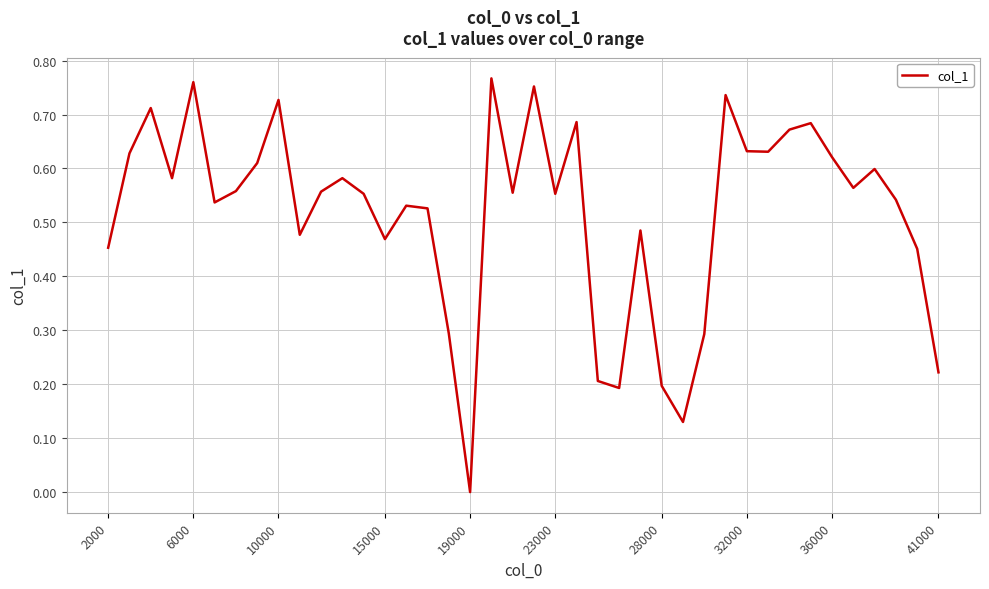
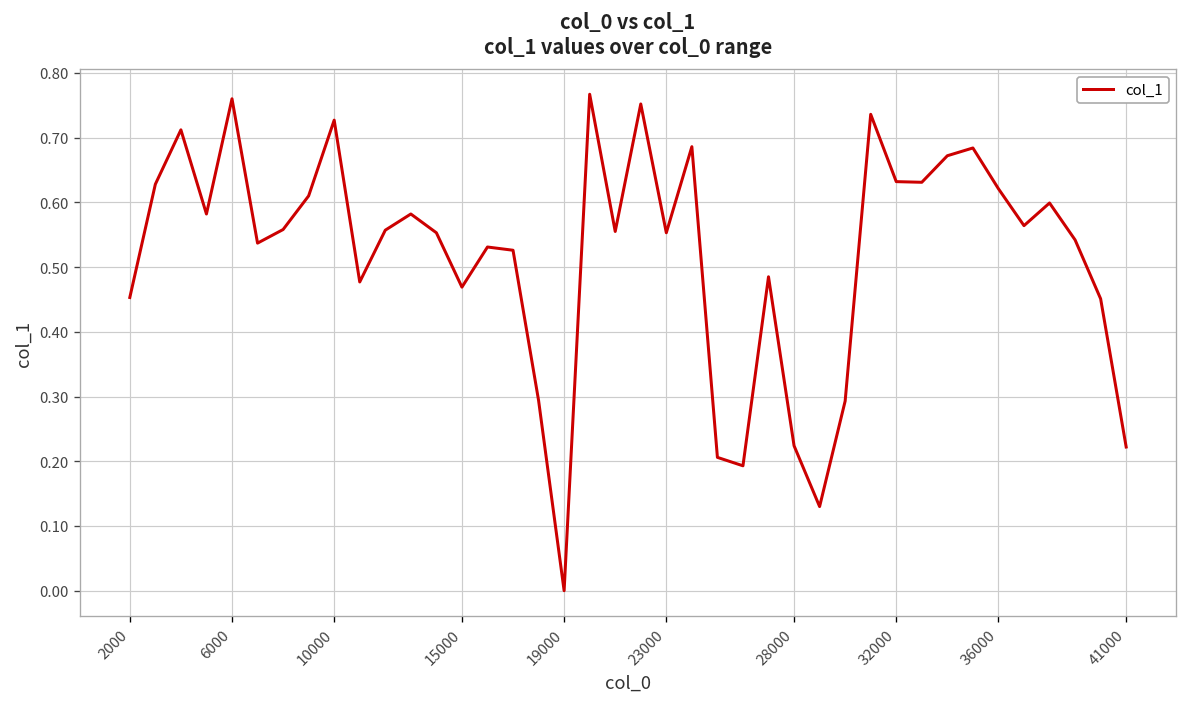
28000: 0.20 -> 0.22
